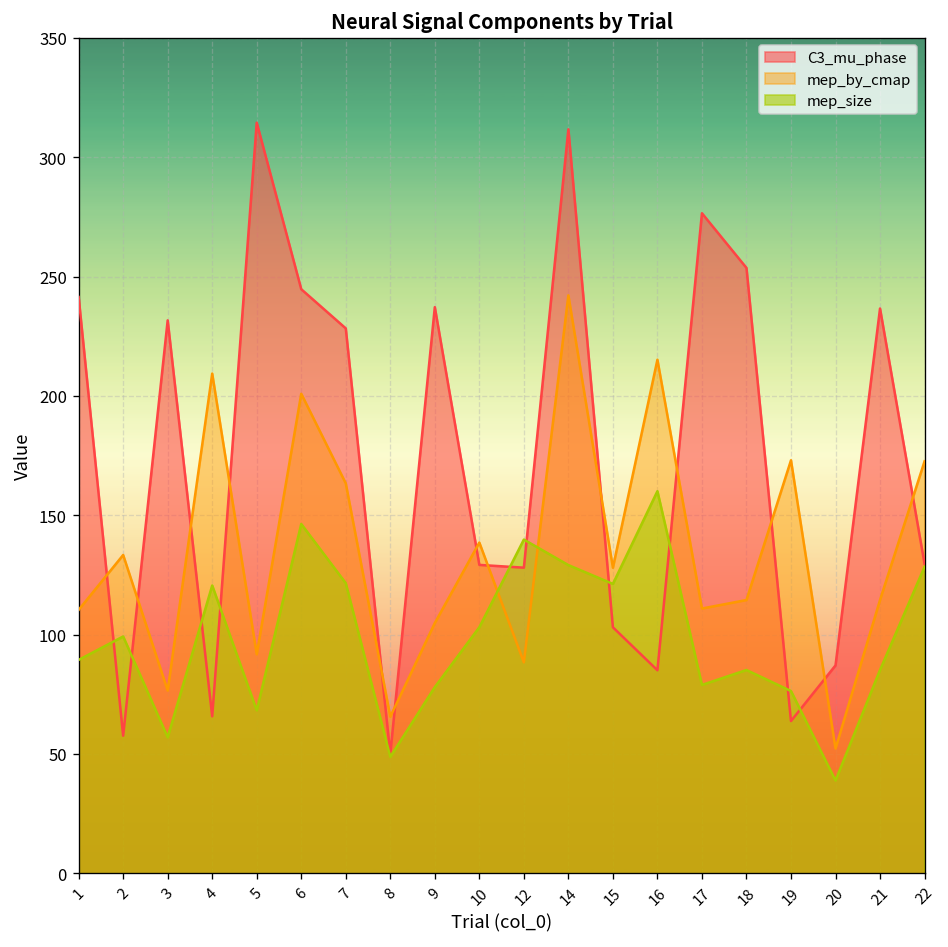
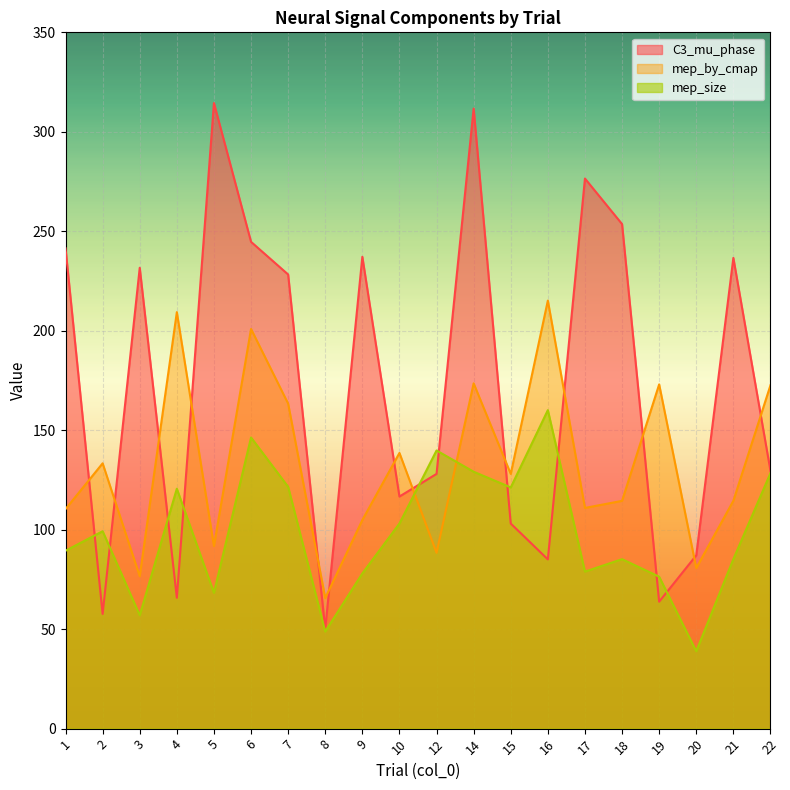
C3_mu_phase, 10: 129 -> 117
mep_by_cmap, 14: 242 -> 174
mep_by_cmap, 20: 52 -> 81
